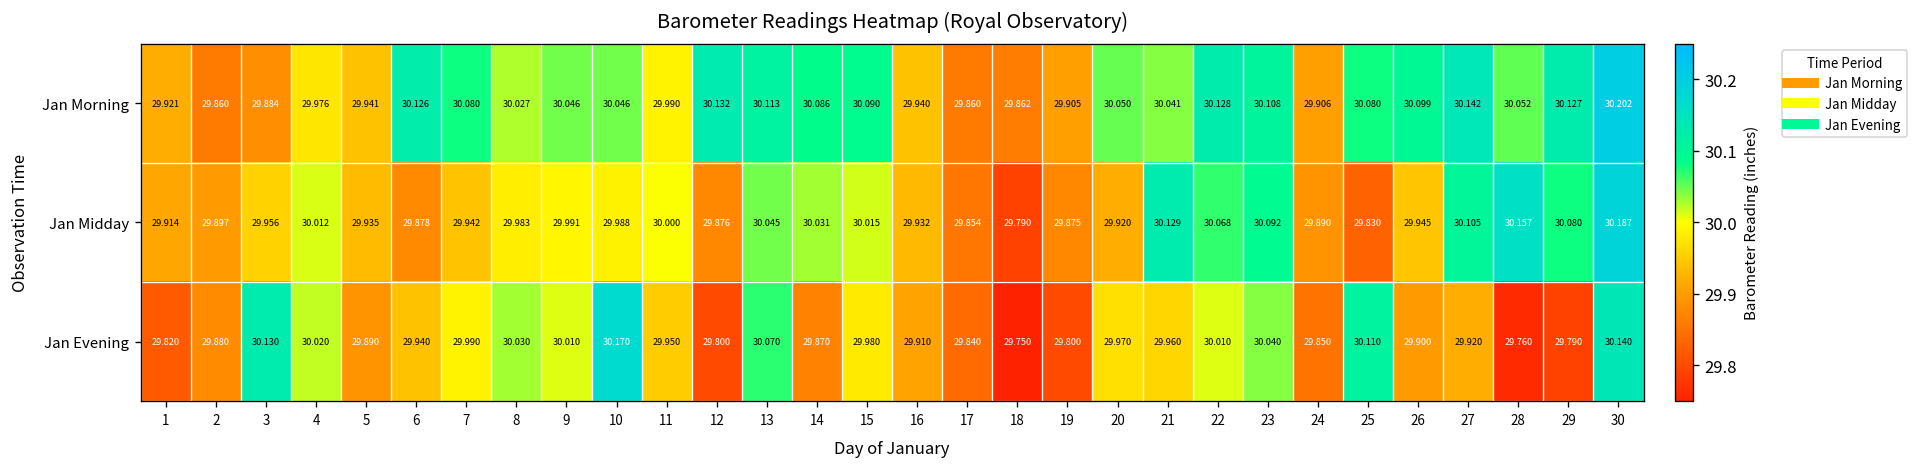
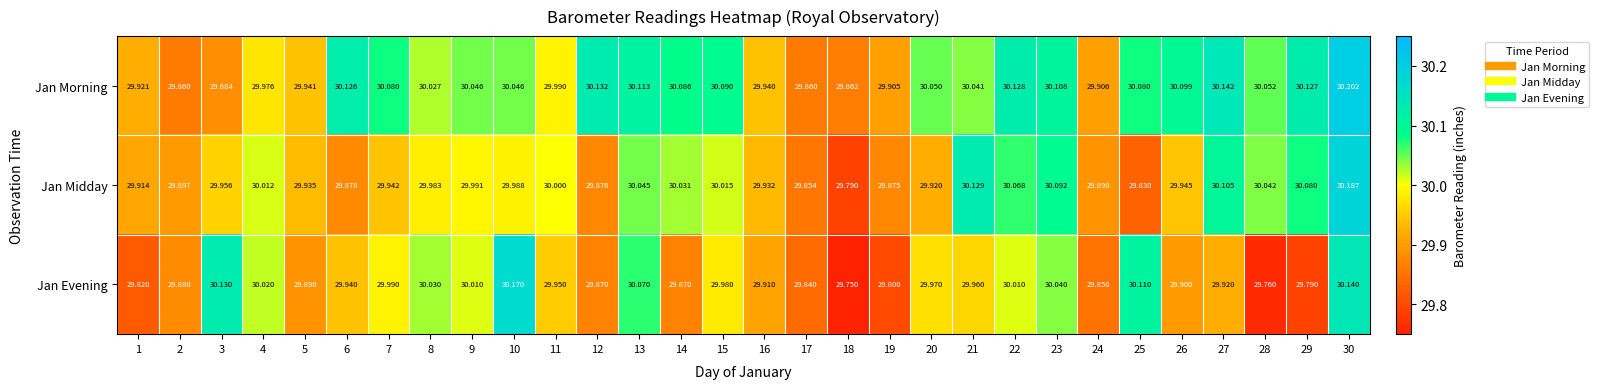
Jan Midday, 28: 30.157 -> 30.042
Jan Evening, 12: 29.800 -> 29.870
